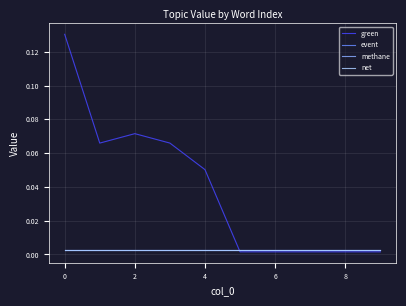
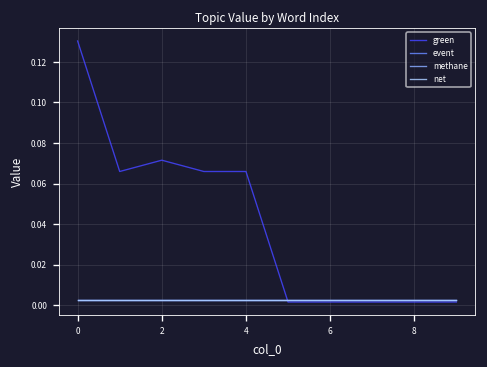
green, 4: 0.050 -> 0.066
